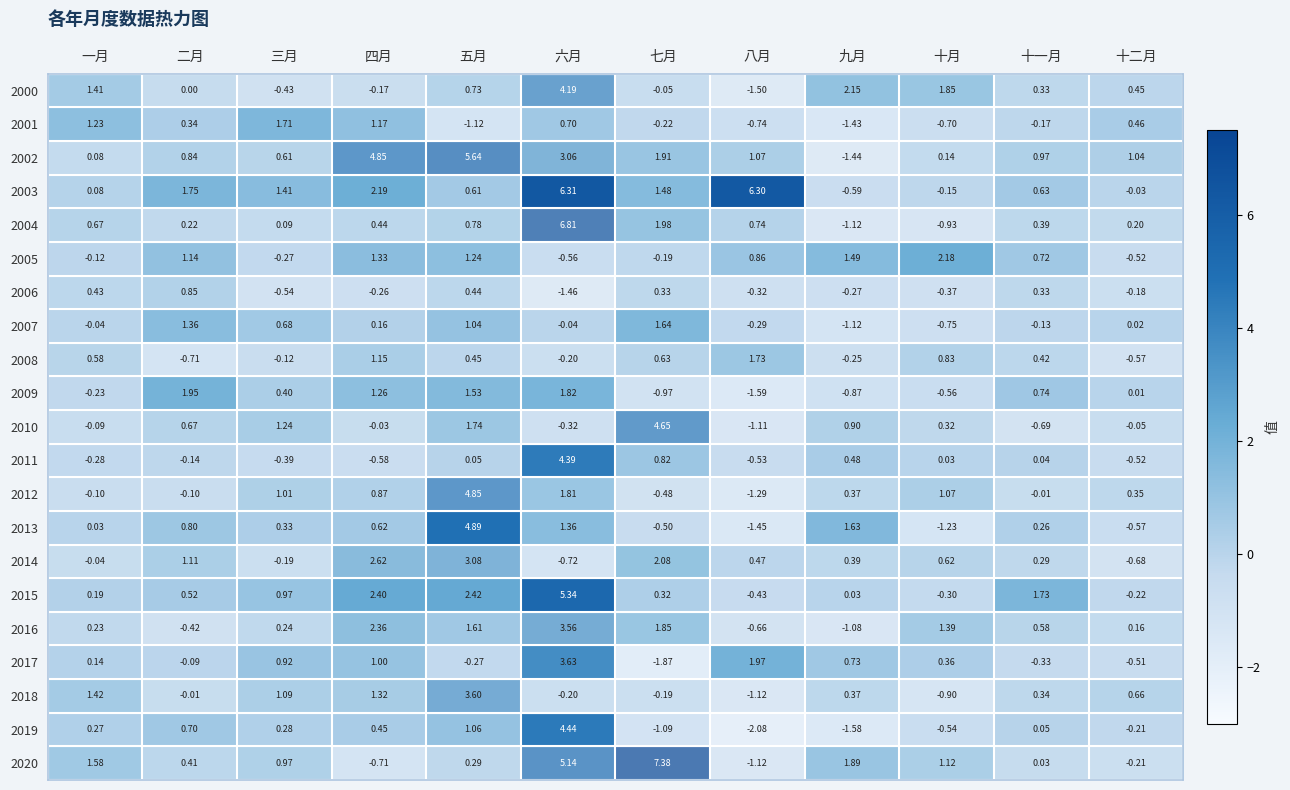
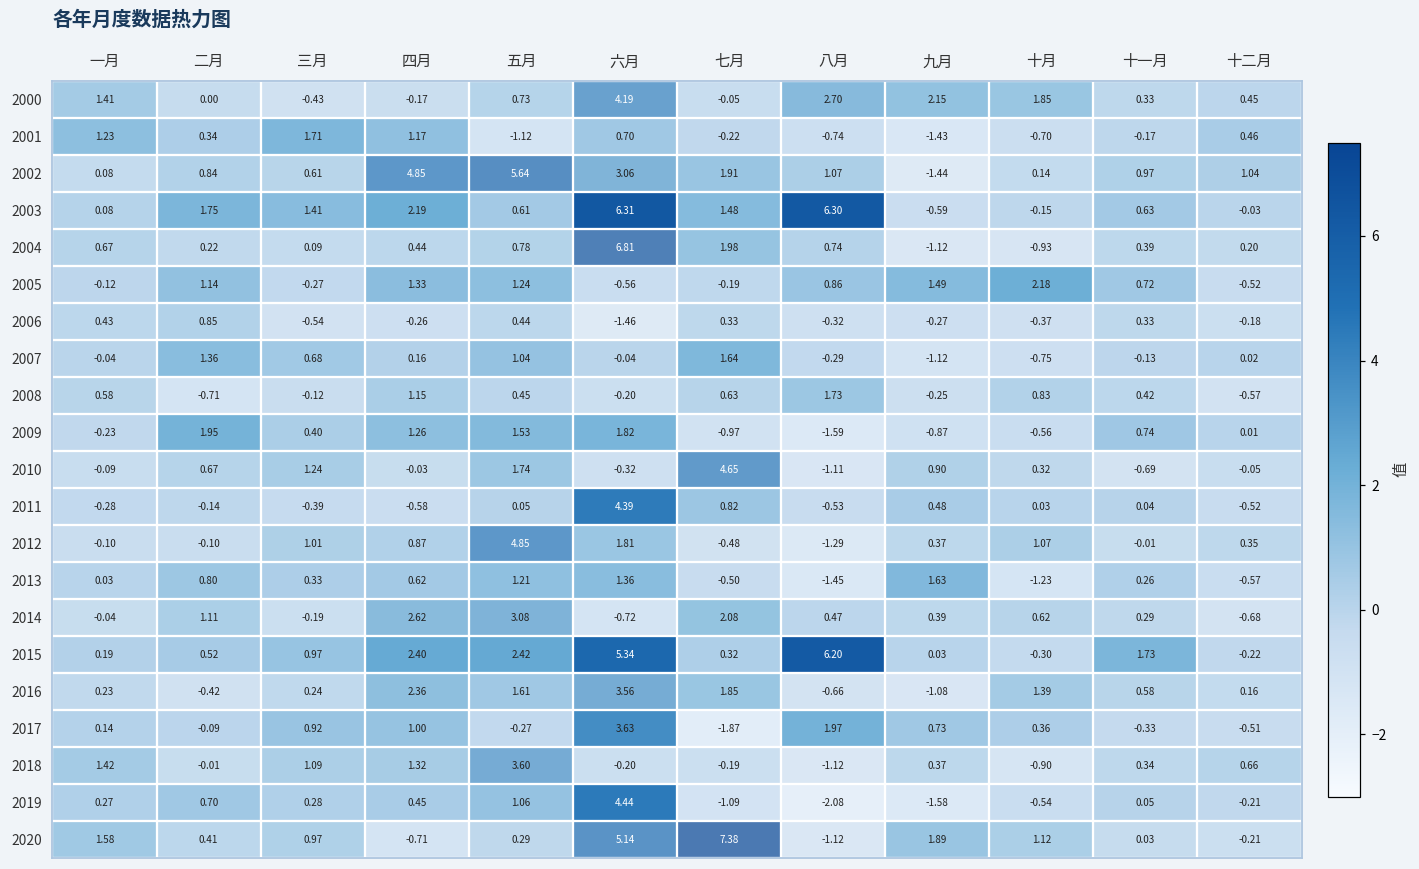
2000, 八月: -1.50 -> 2.70
2013, 五月: 4.89 -> 1.21
2015, 八月: -0.43 -> 6.20
